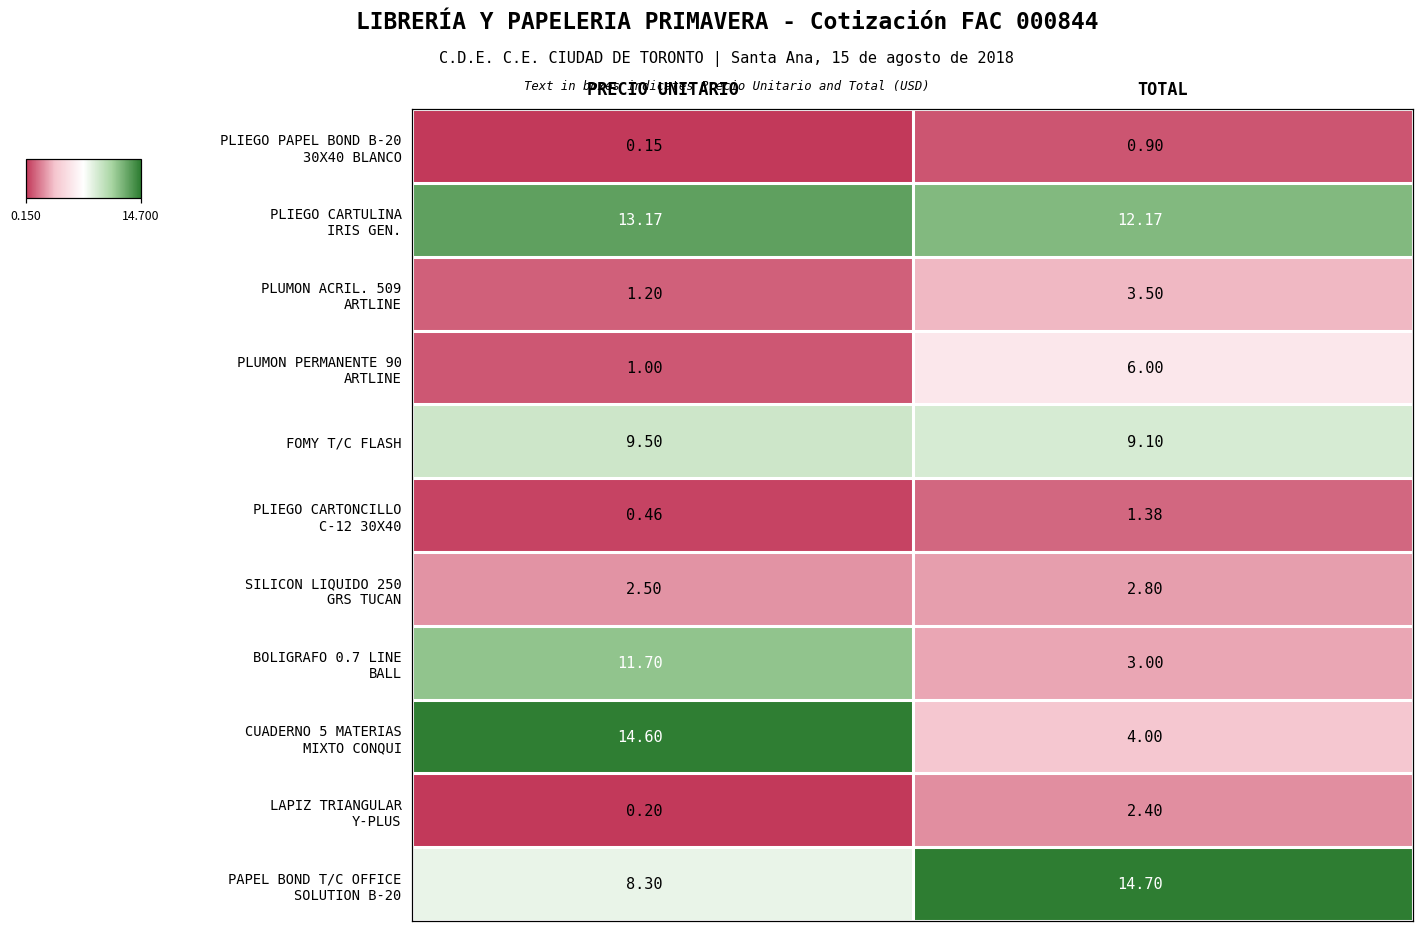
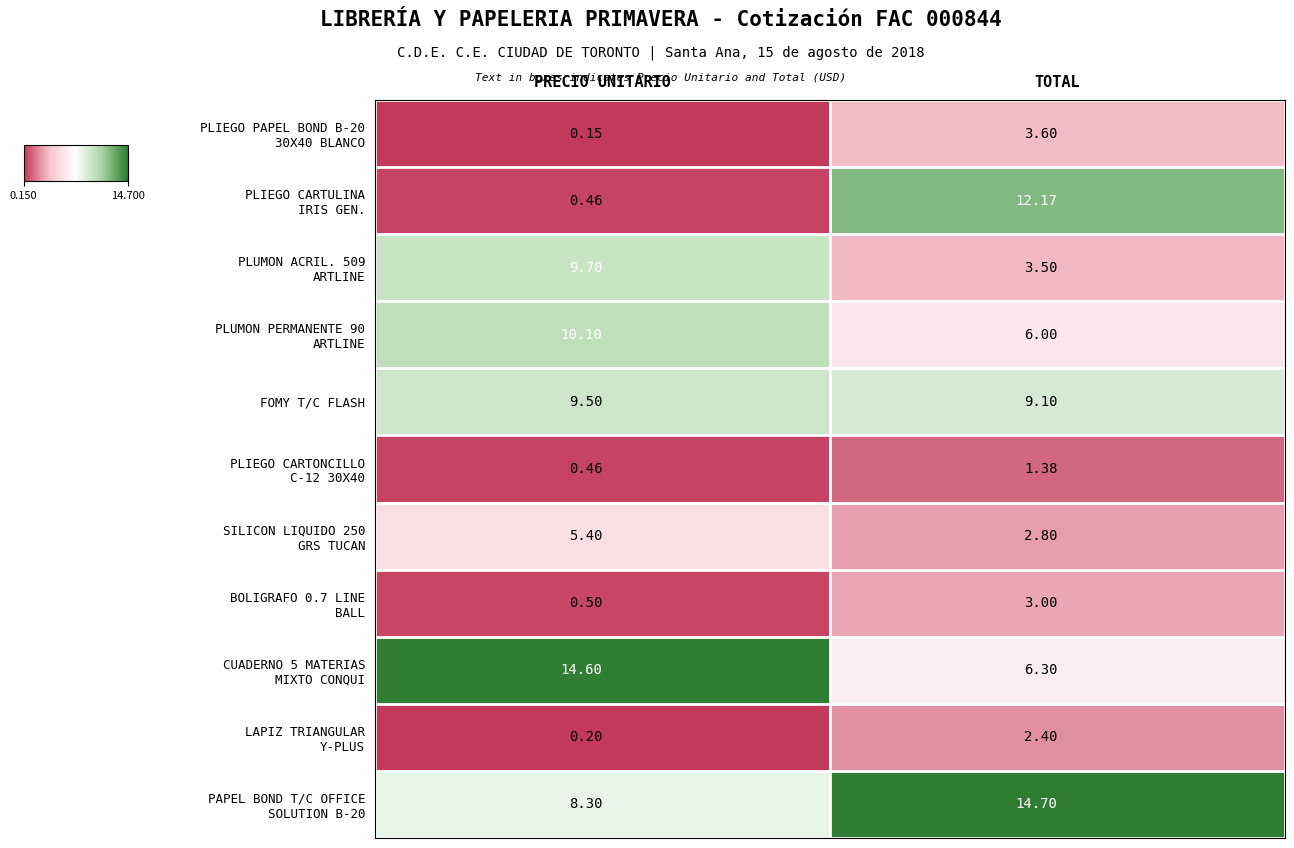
PLIEGO PAPEL BOND B-20 30X40 BLANCO, TOTAL: 0.90 -> 3.60
PLIEGO CARTULINA IRIS GEN., PRECIO UNITARIO: 13.17 -> 0.46
PLUMON ACRIL. 509 ARTLINE, PRECIO UNITARIO: 1.20 -> 9.70
PLUMON PERMANENTE 90 ARTLINE, PRECIO UNITARIO: 1.00 -> 10.10
SILICON LIQUIDO 250 GRS TUCAN, PRECIO UNITARIO: 2.50 -> 5.40
BOLIGRAFO 0.7 LINE BALL, PRECIO UNITARIO: 11.70 -> 0.50
CUADERNO 5 MATERIAS MIXTO CONQUI, TOTAL: 4.00 -> 6.30
